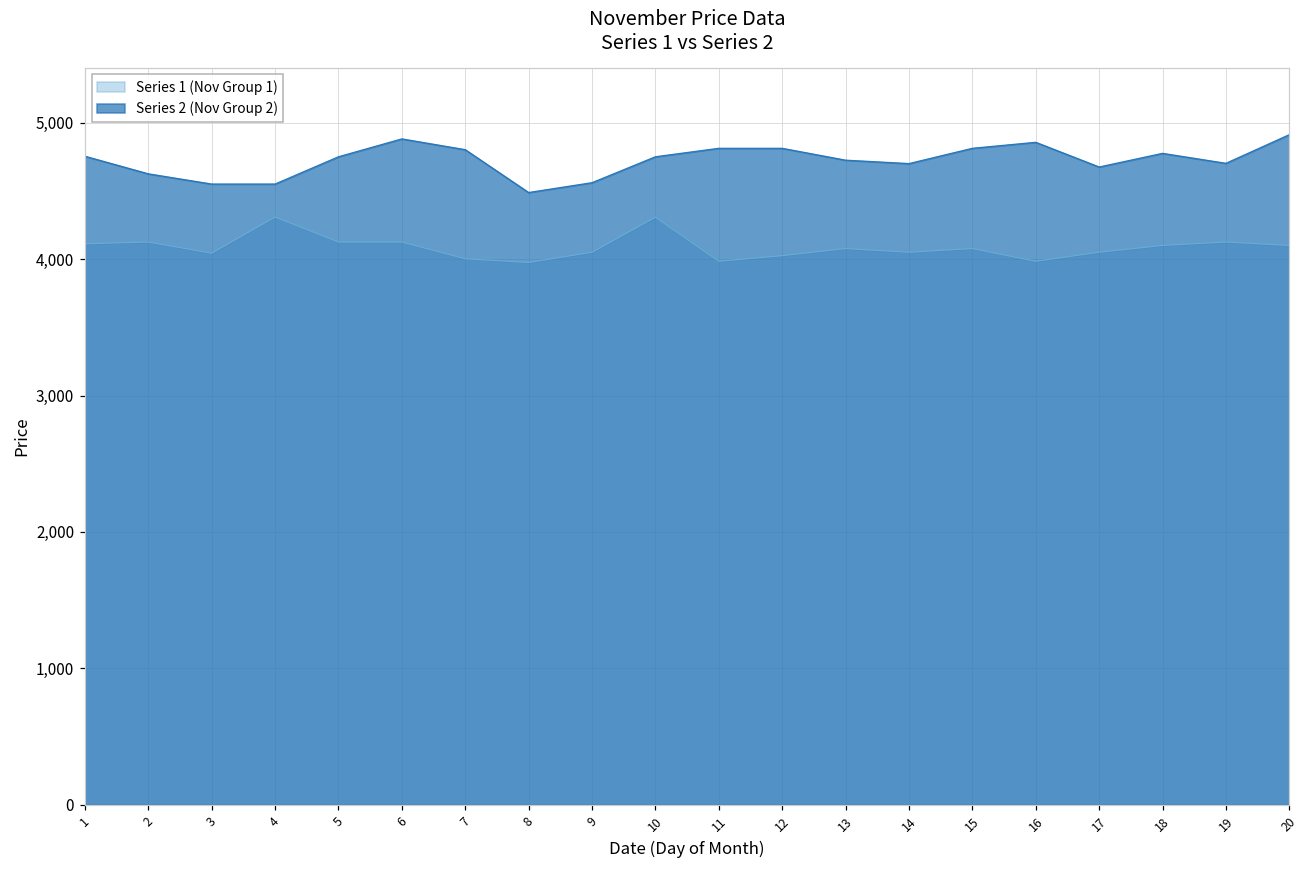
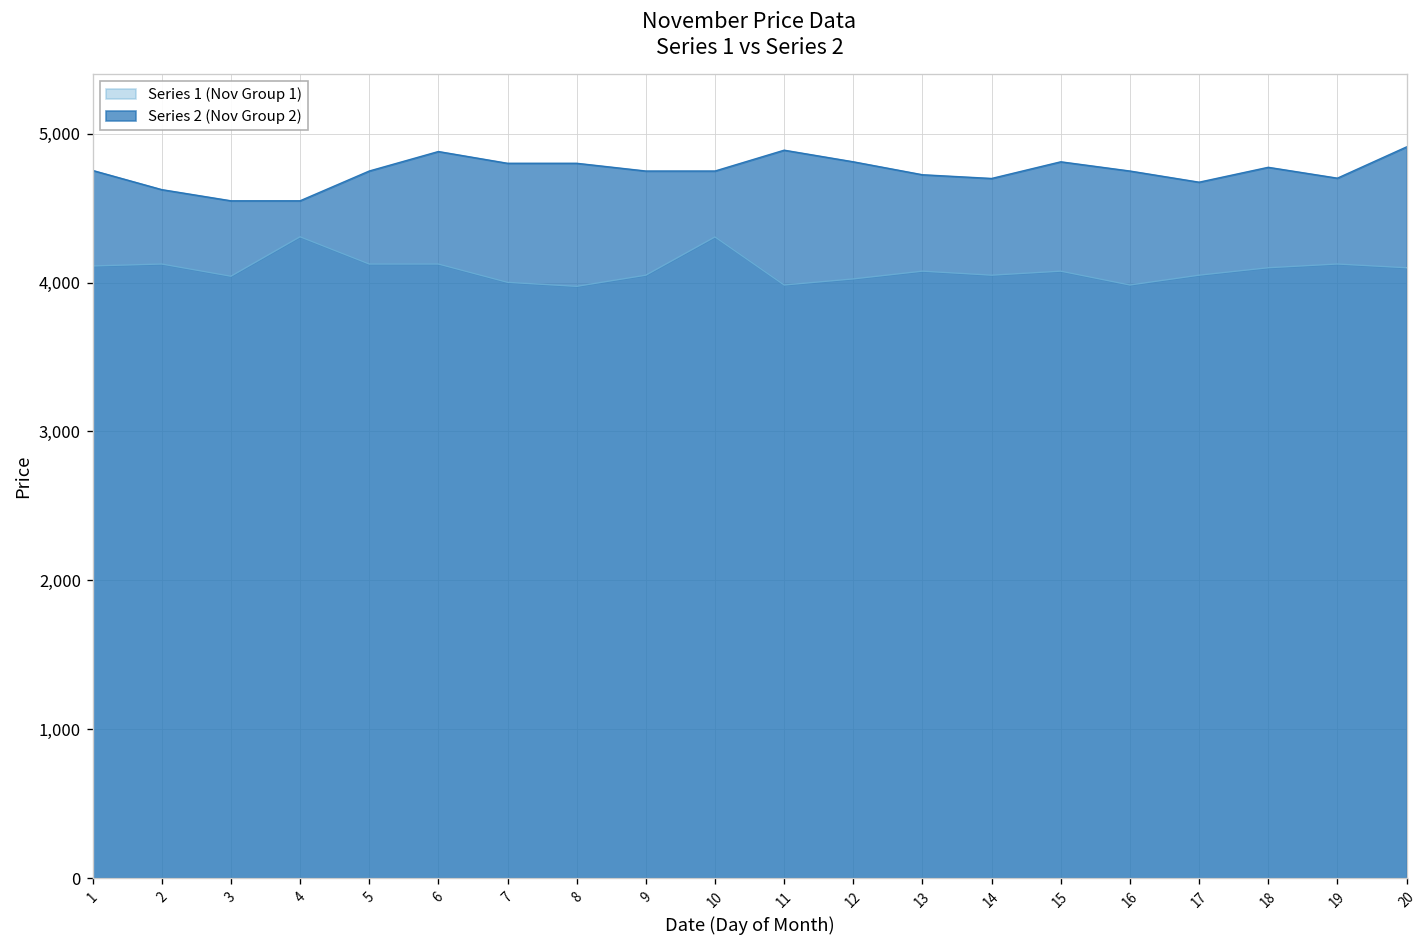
Series 2 (Nov Group 2), 8: 4,490 -> 4,800
Series 2 (Nov Group 2), 9: 4,560 -> 4,750
Series 2 (Nov Group 2), 11: 4,810 -> 4,890
Series 2 (Nov Group 2), 16: 4,860 -> 4,750
